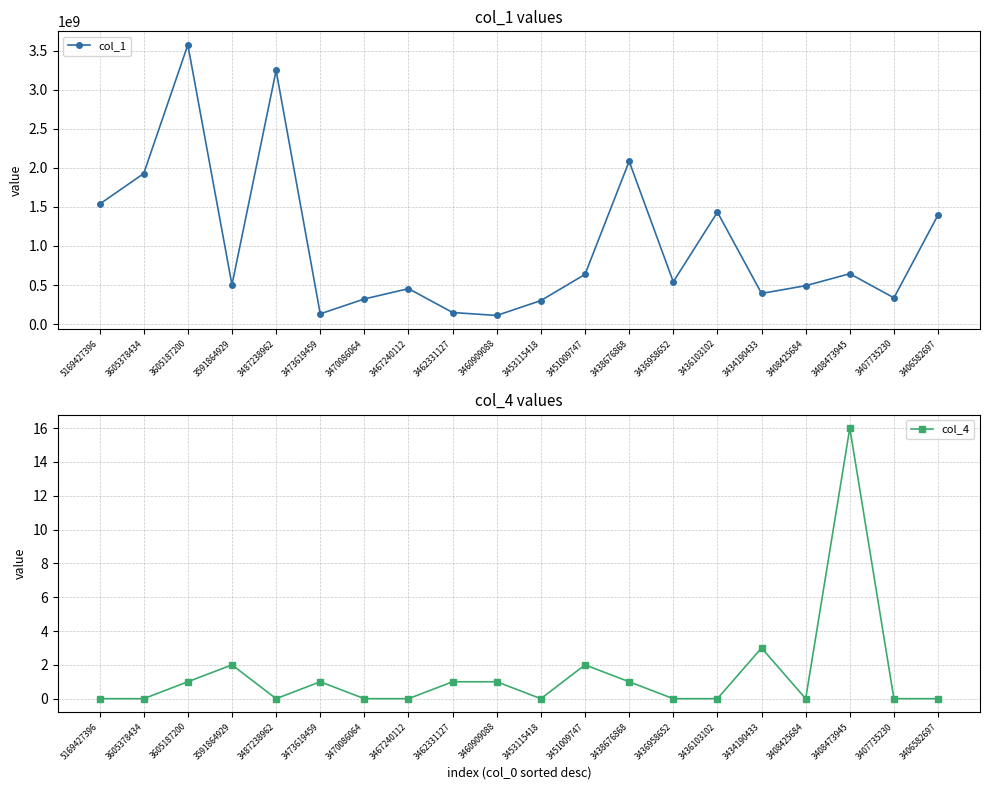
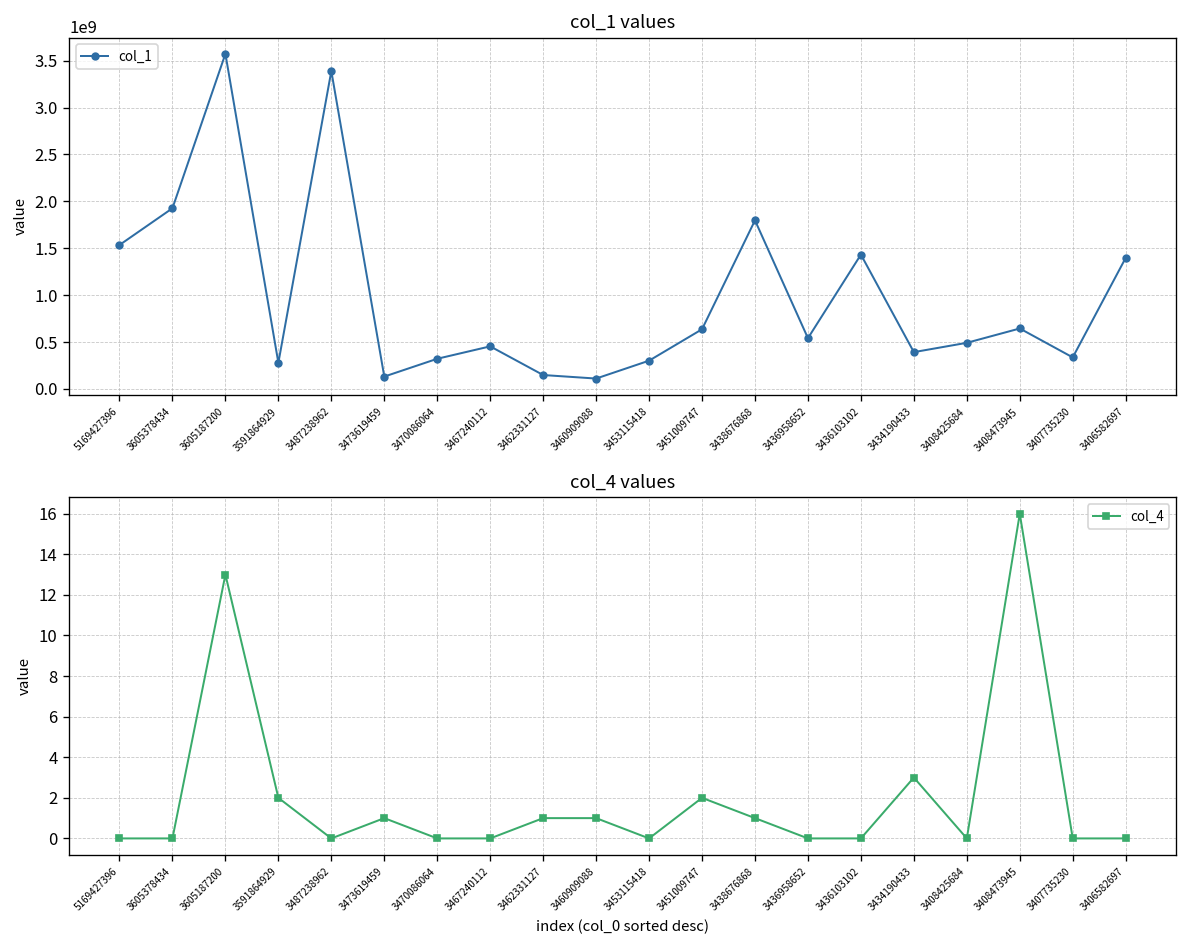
col_1 values, 3591864929: 500000000 -> 300000000
col_1 values, 3487238962: 3200000000 -> 3400000000
col_1 values, 3438676868: 2100000000 -> 1800000000
col_4 values, 3605187200: 1 -> 13
